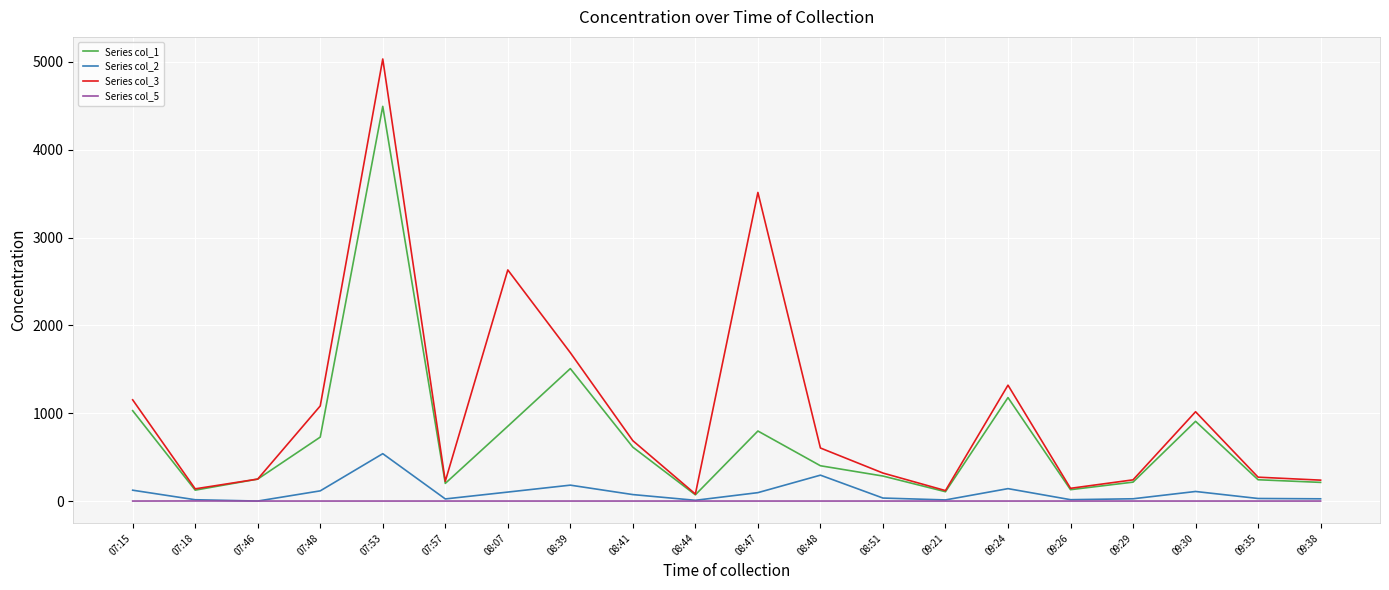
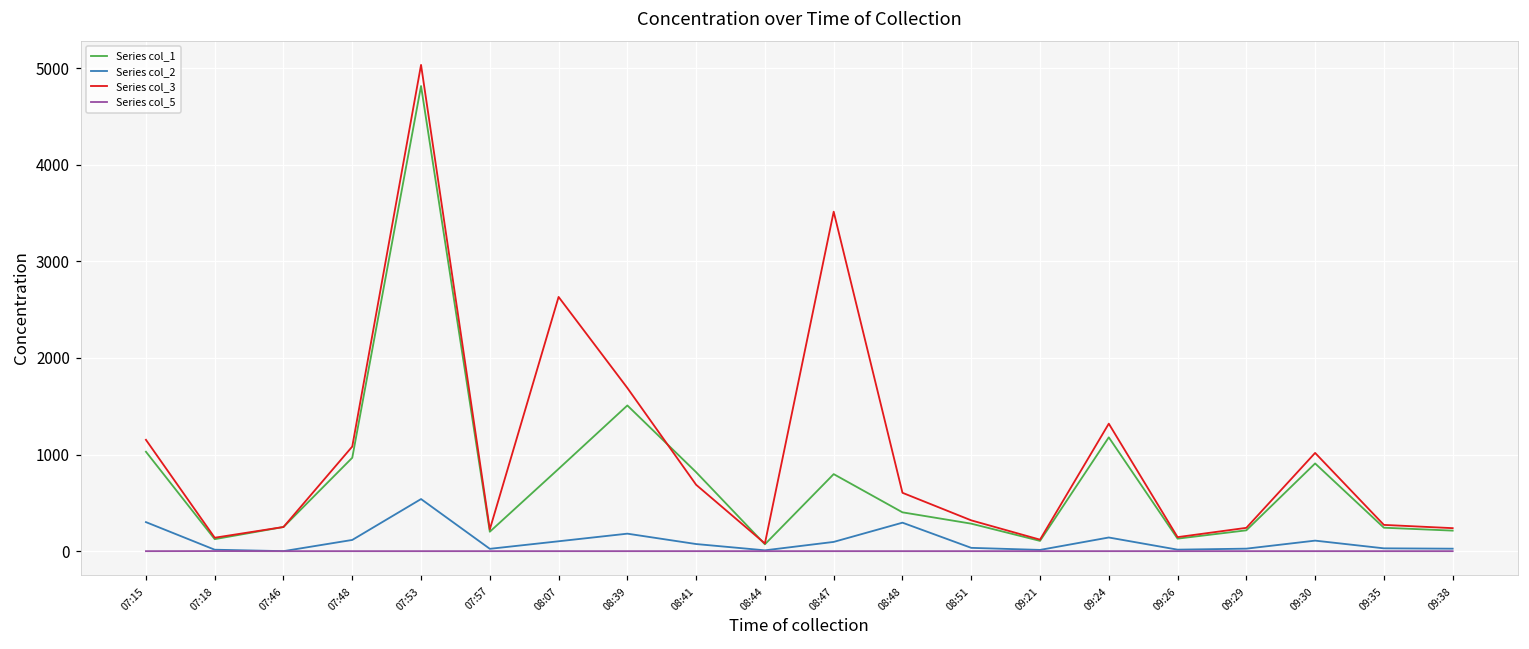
Series col_2, 07:15: 100 -> 300
Series col_1, 07:48: 700 -> 1000
Series col_1, 07:53: 4500 -> 4800
Series col_1, 08:41: 600 -> 800
